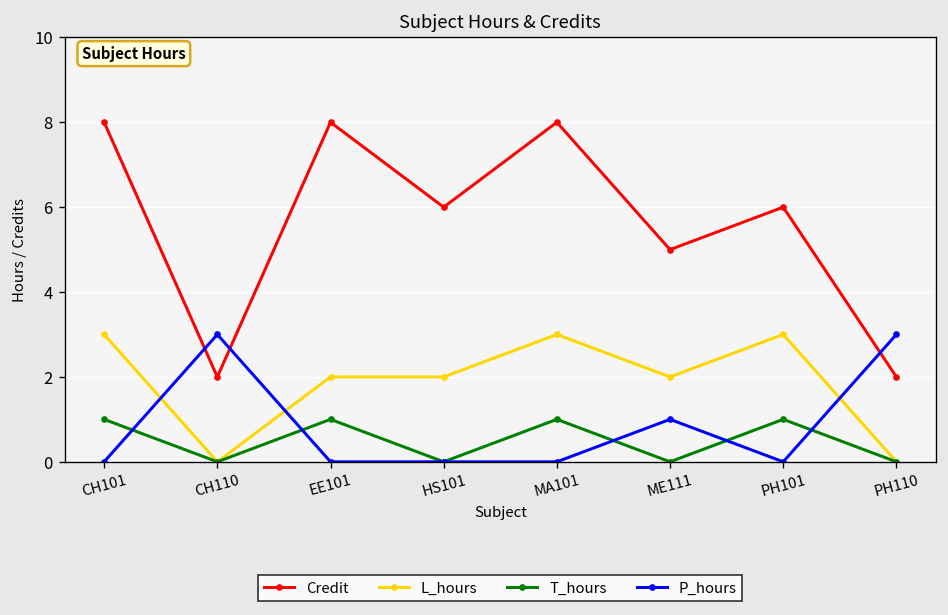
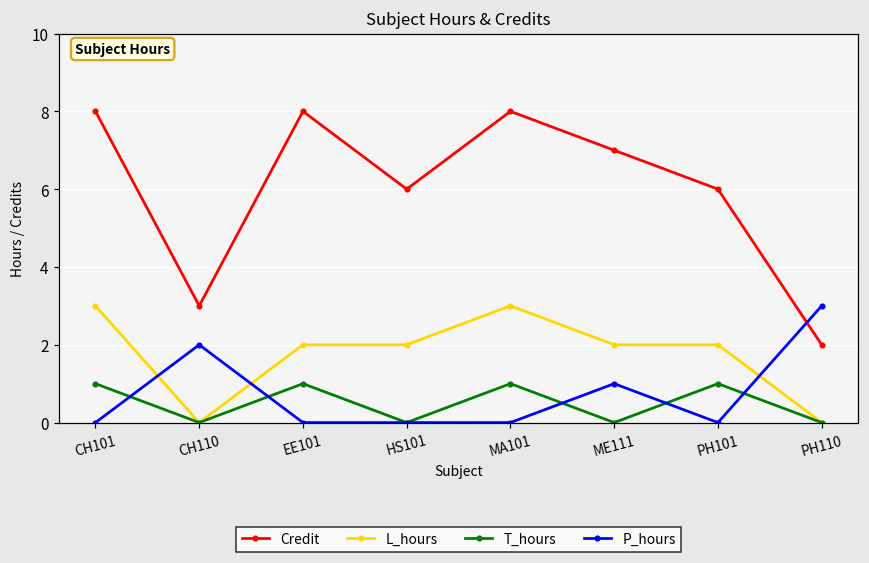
Credit, CH110: 2 -> 3
P_hours, CH110: 3 -> 2
Credit, ME111: 5 -> 7
L_hours, PH101: 3 -> 2
